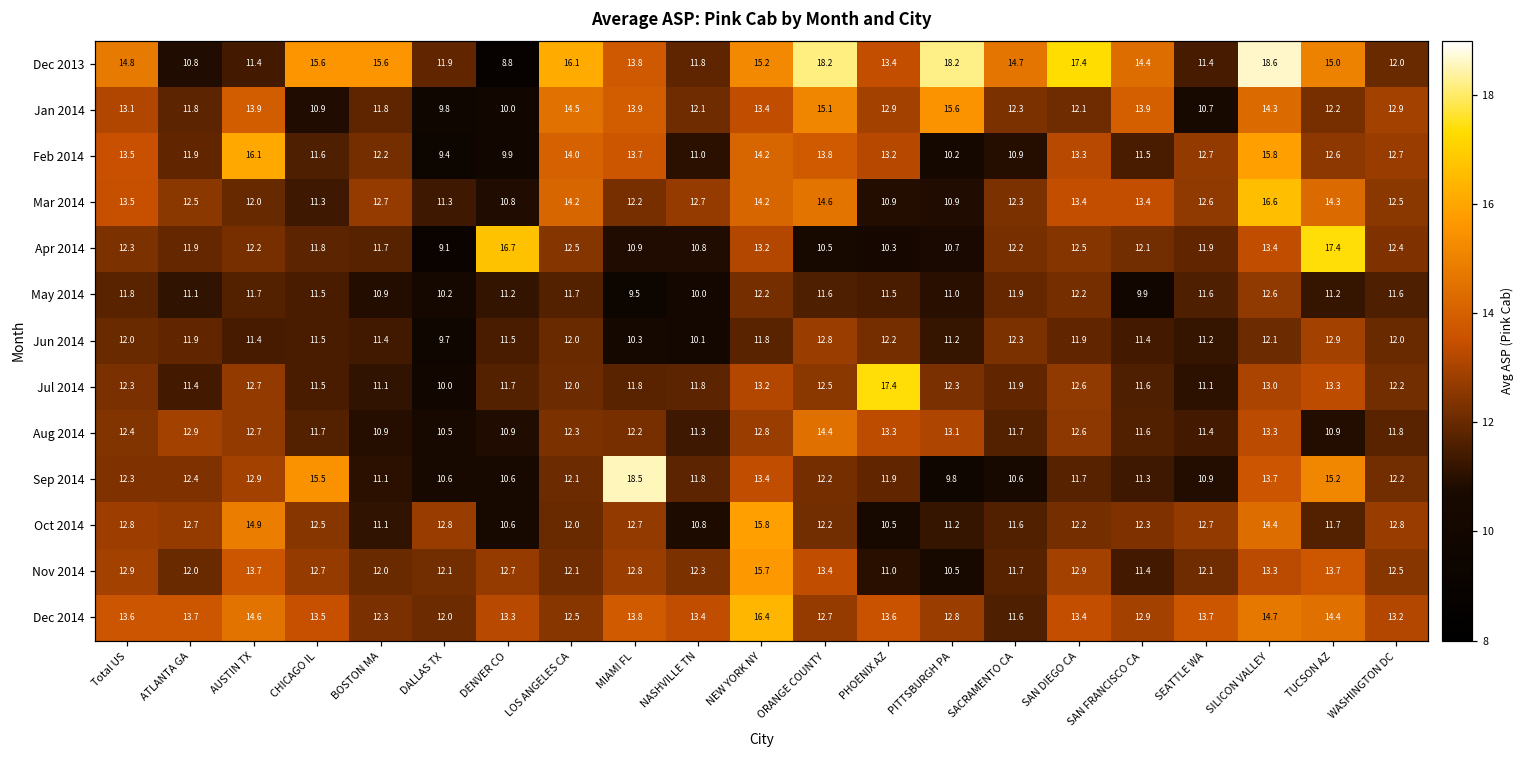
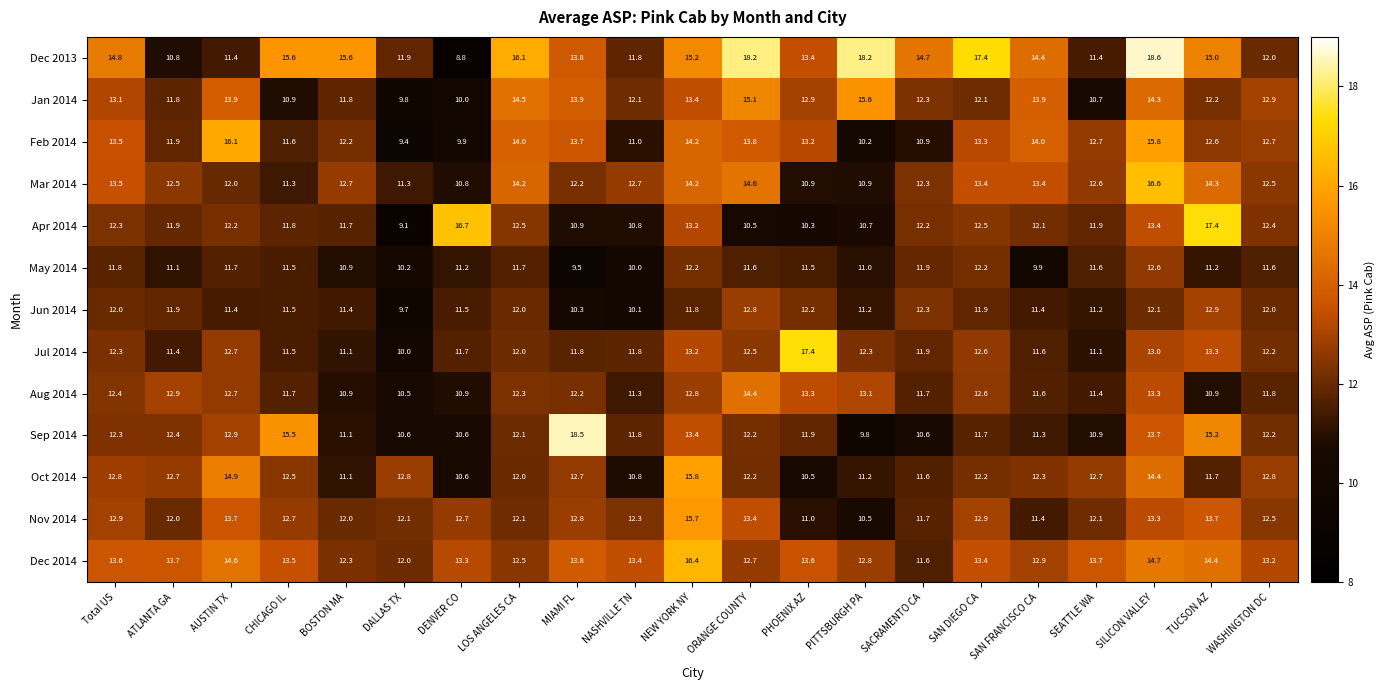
Feb 2014, SAN FRANCISCO CA: 11.5 -> 14.0
